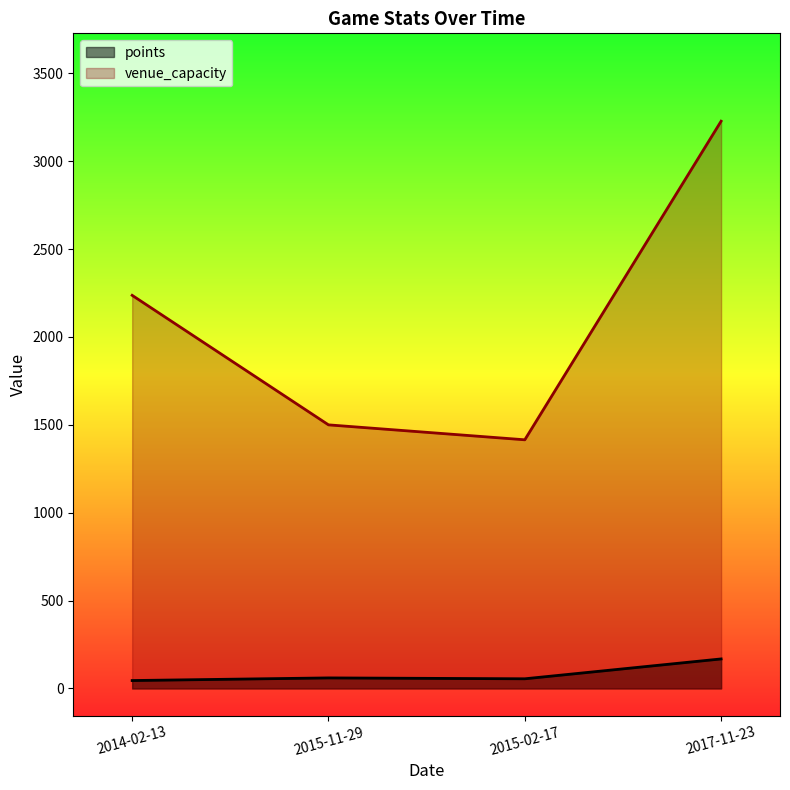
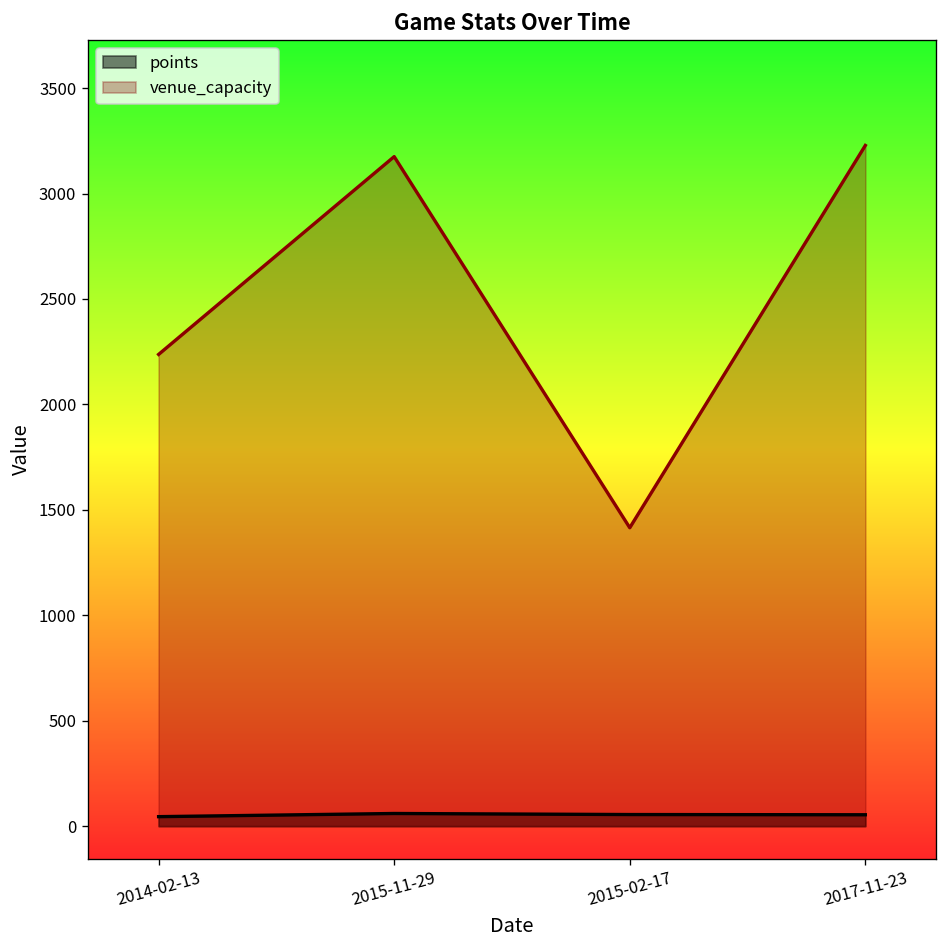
venue_capacity, 2015-11-29: 1500 -> 3180
points, 2017-11-23: 170 -> 50
